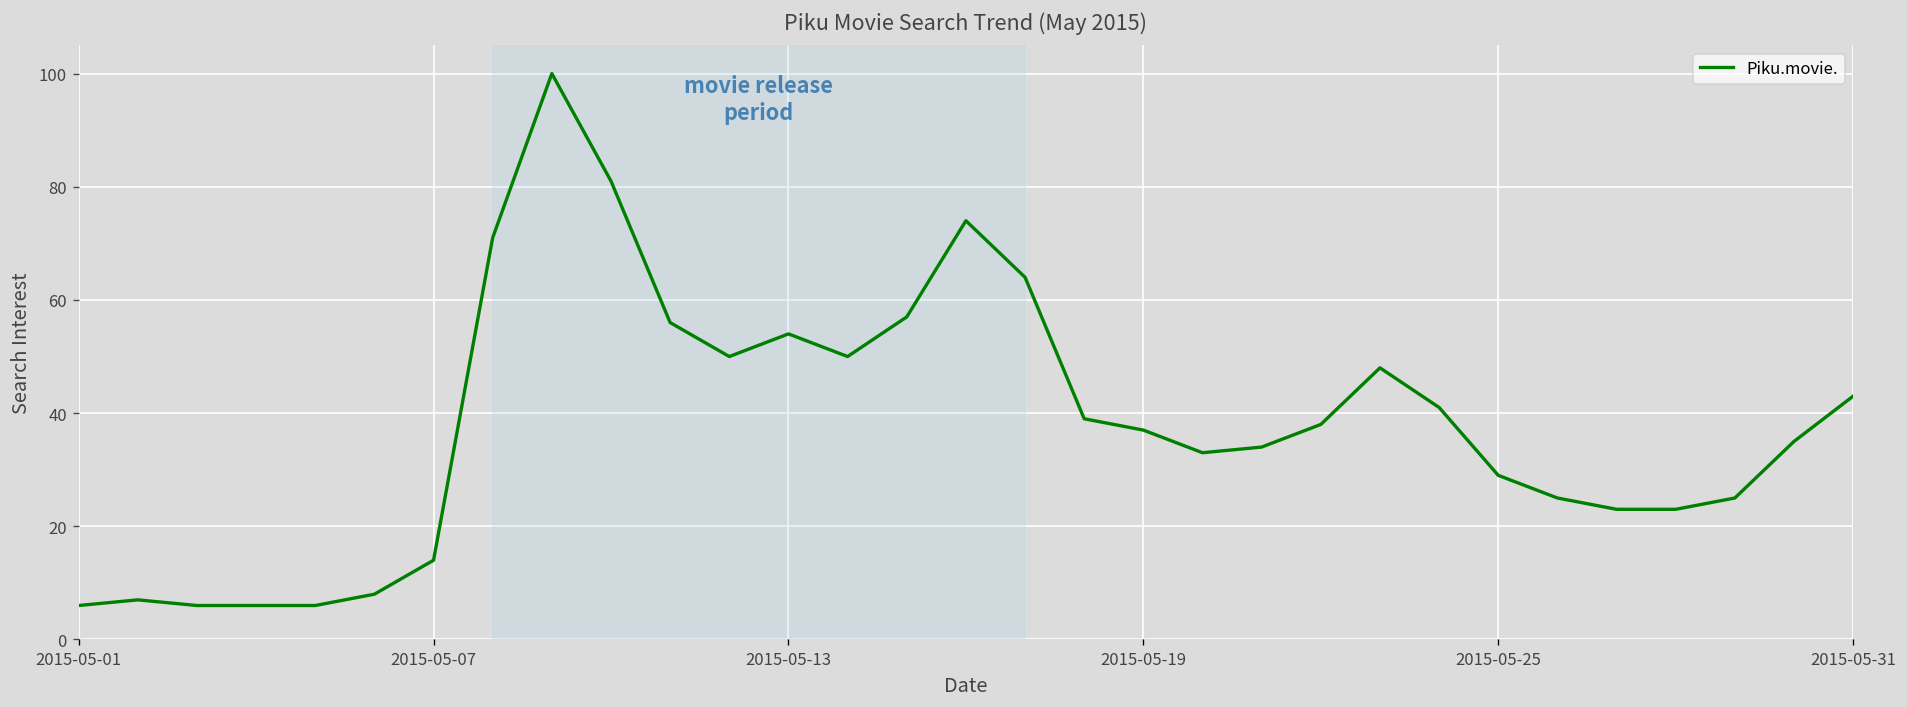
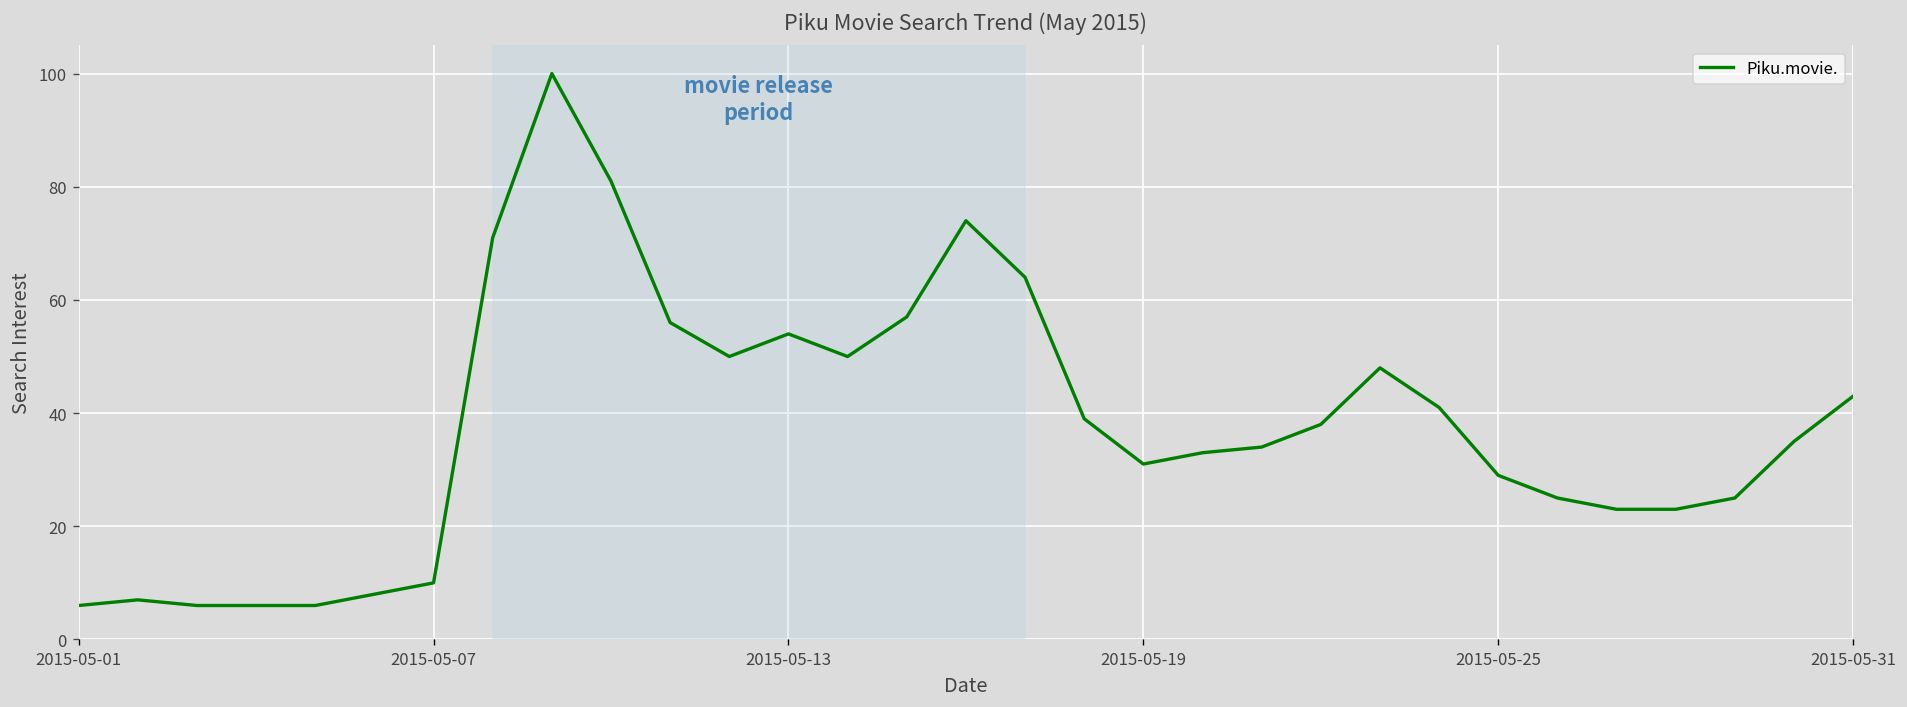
2015-05-07: 14 -> 10
2015-05-19: 37 -> 31
